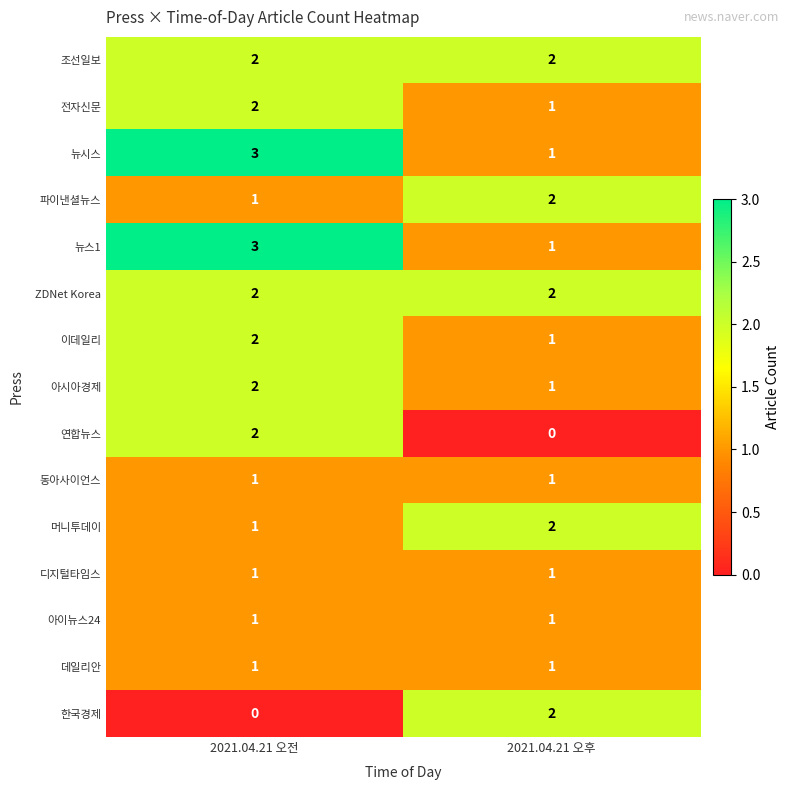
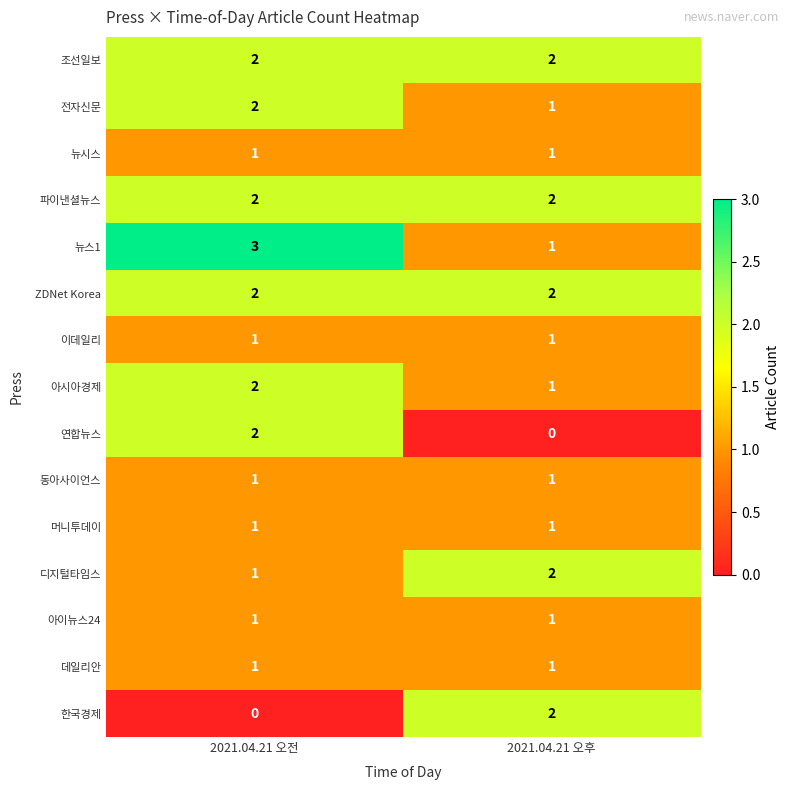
뉴시스, 2021.04.21 오전: 3 -> 1
파이낸셜뉴스, 2021.04.21 오전: 1 -> 2
이데일리, 2021.04.21 오전: 2 -> 1
머니투데이, 2021.04.21 오후: 2 -> 1
디지털타임스, 2021.04.21 오후: 1 -> 2
